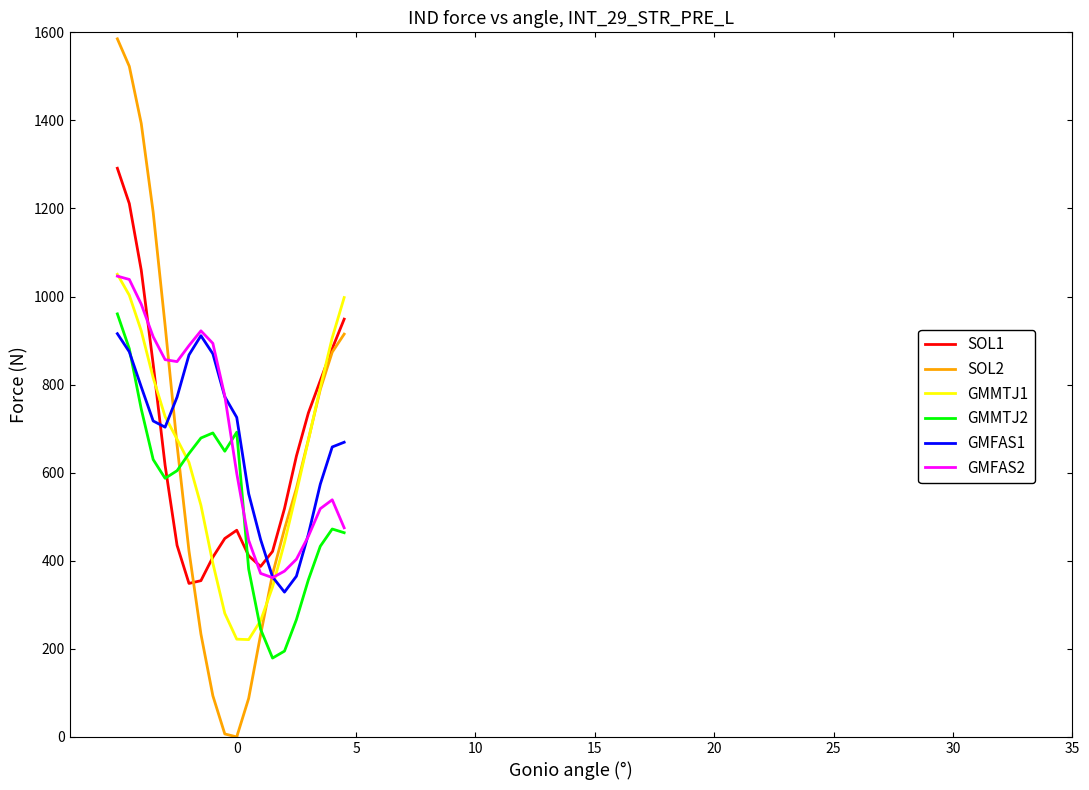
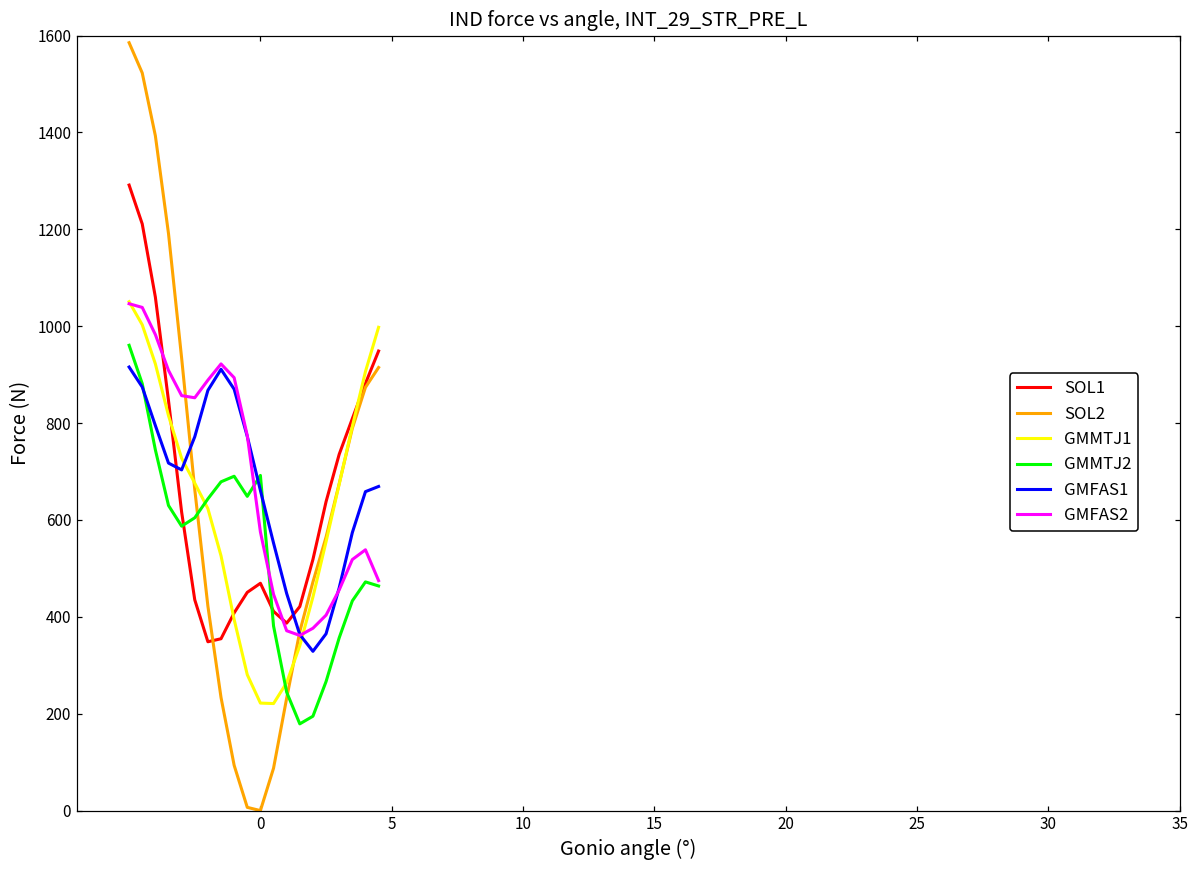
GMFAS1, 0: 730 -> 660
GMFAS2, 0: 600 -> 580
